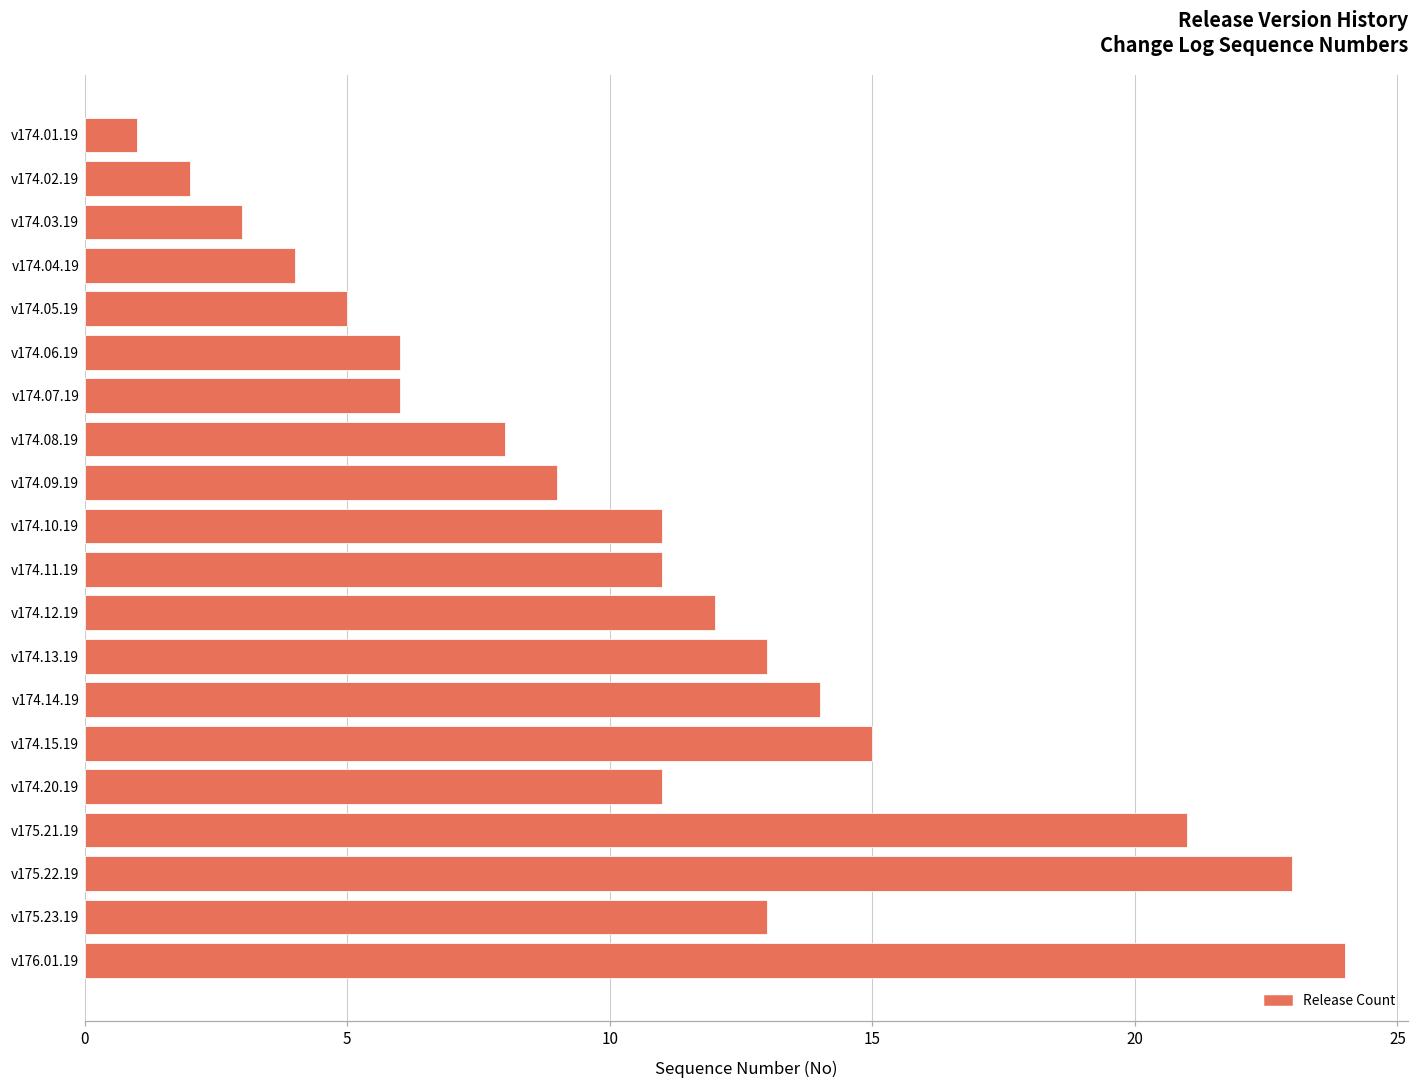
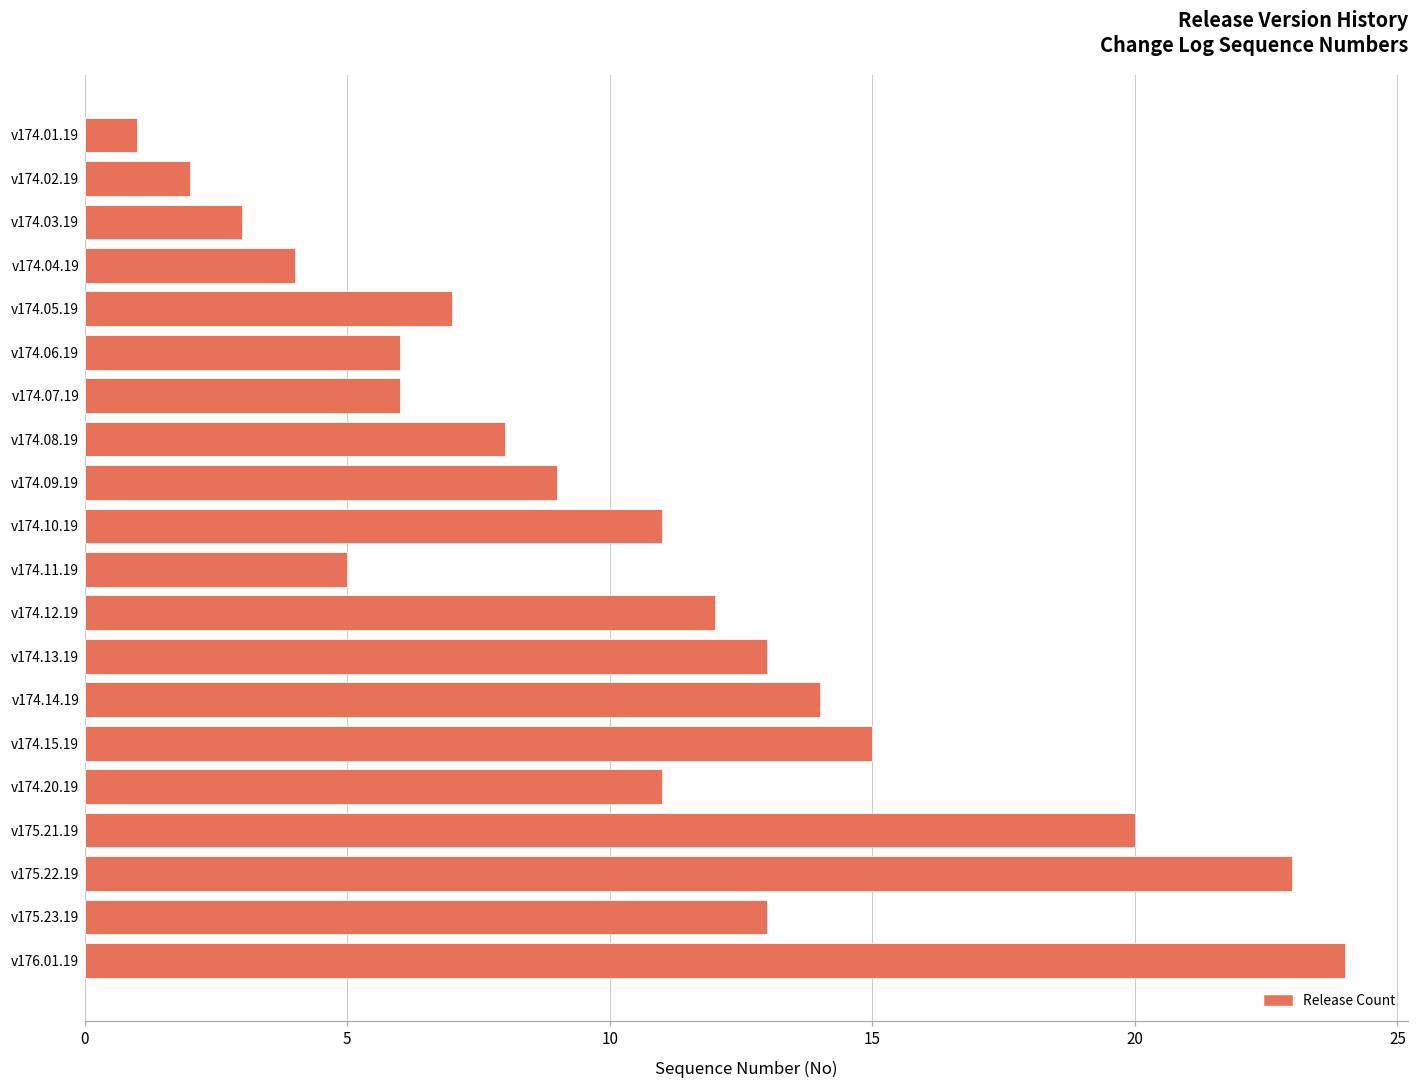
v174.05.19: 5 -> 7
v174.11.19: 11 -> 5
v175.21.19: 21 -> 20
